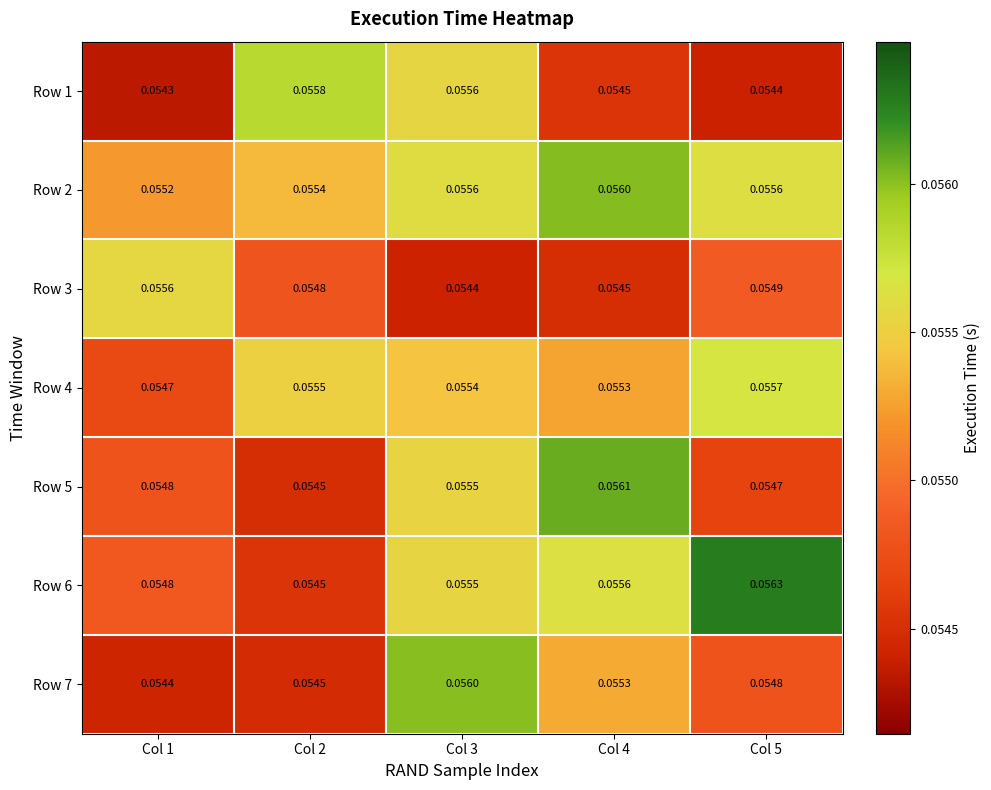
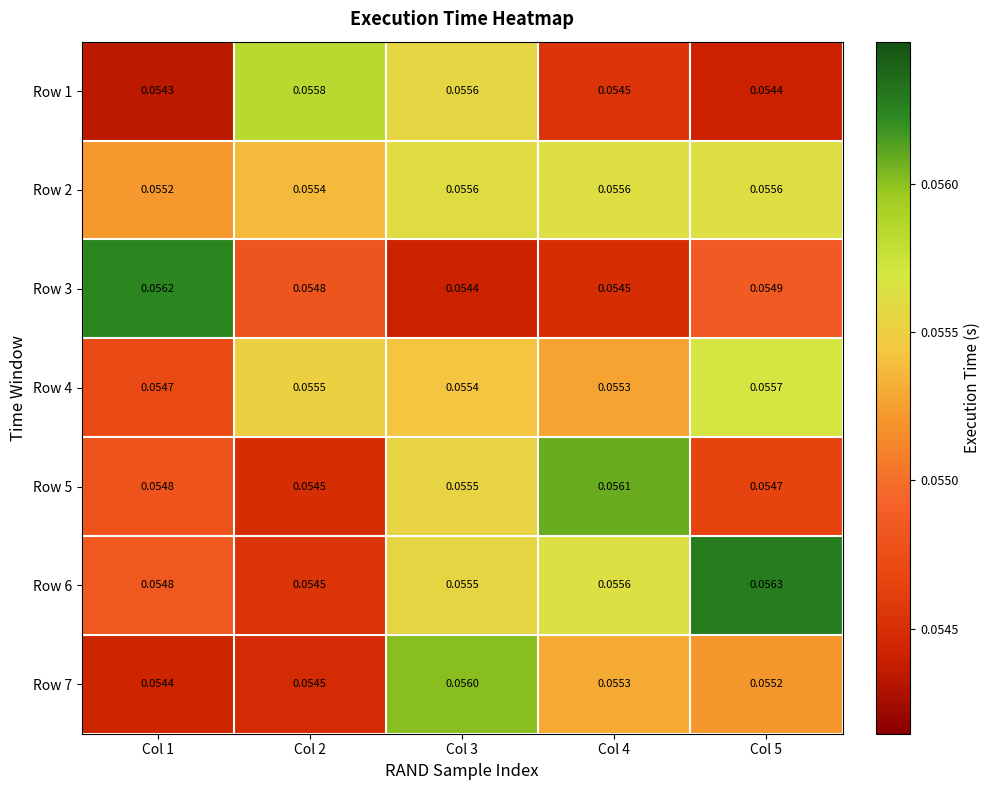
Row 2, Col 4: 0.0560 -> 0.0556
Row 3, Col 1: 0.0556 -> 0.0562
Row 7, Col 5: 0.0548 -> 0.0552
